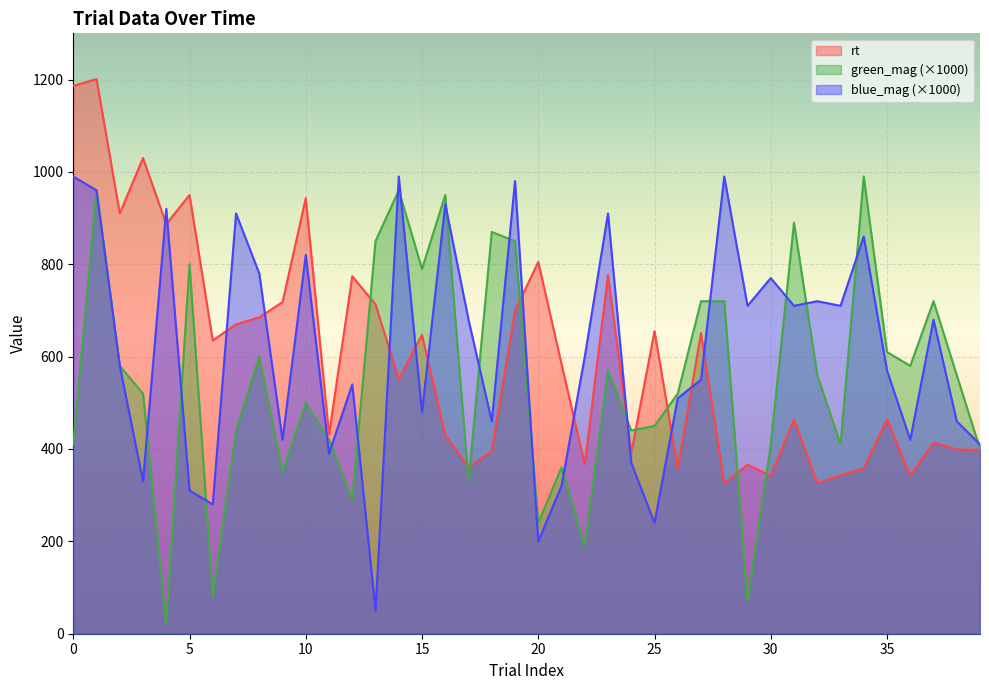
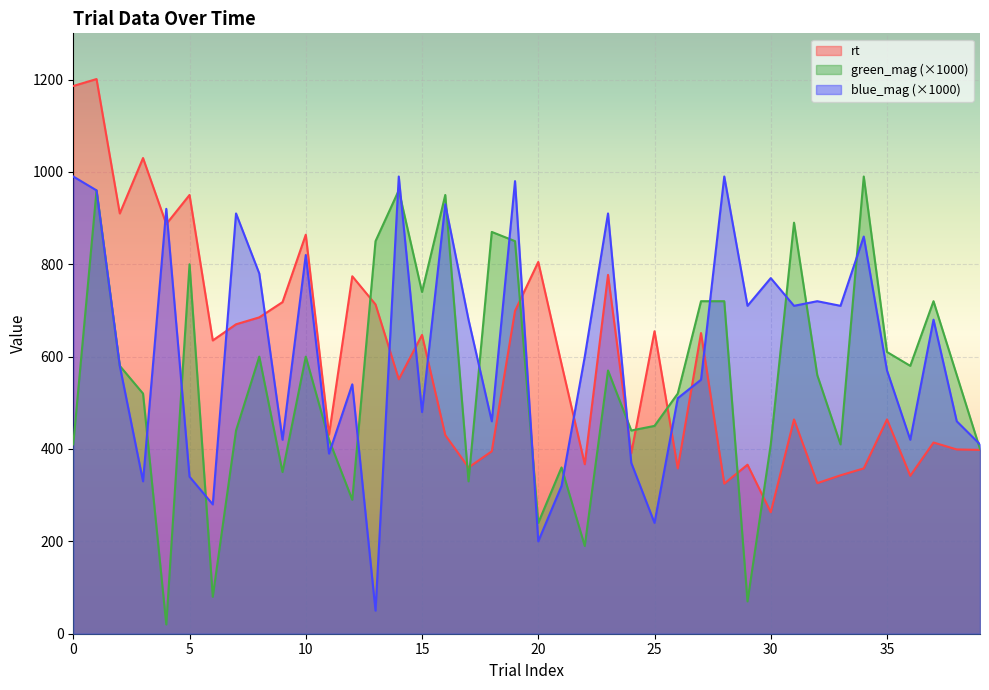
blue_mag (×1000), 5: 310 -> 340
rt, 10: 940 -> 860
green_mag (×1000), 10: 500 -> 600
green_mag (×1000), 15: 790 -> 740
rt, 30: 340 -> 260
